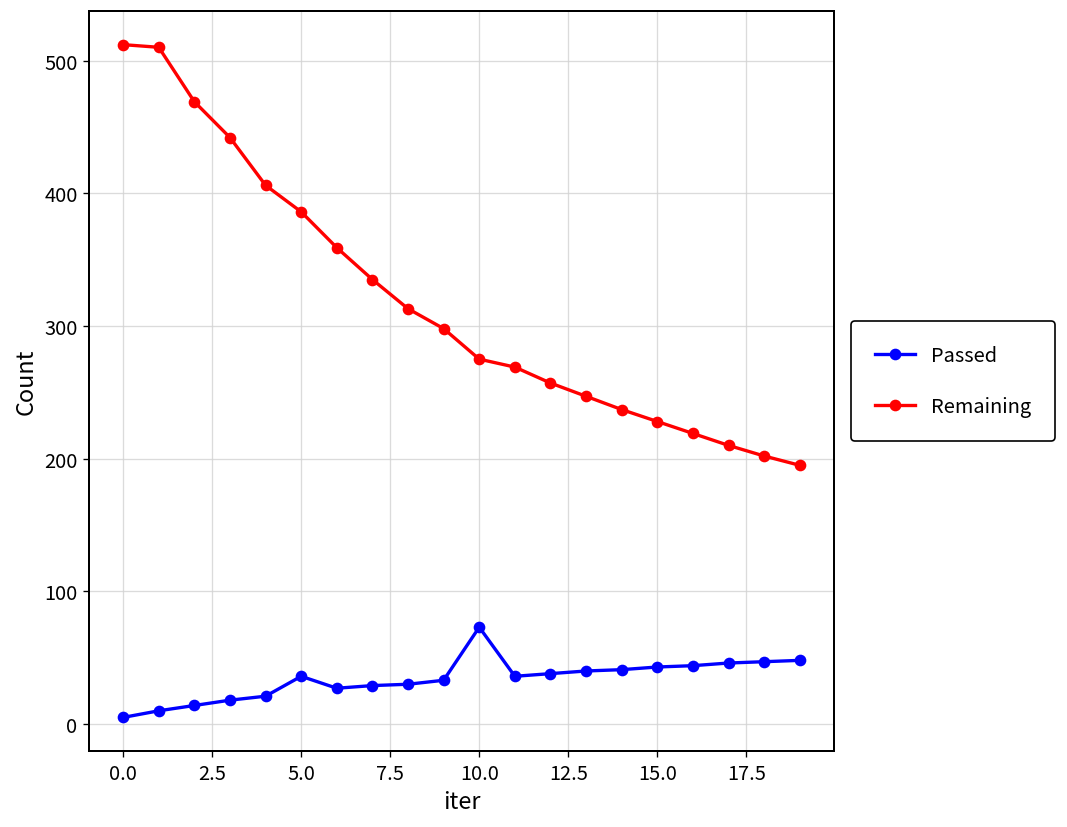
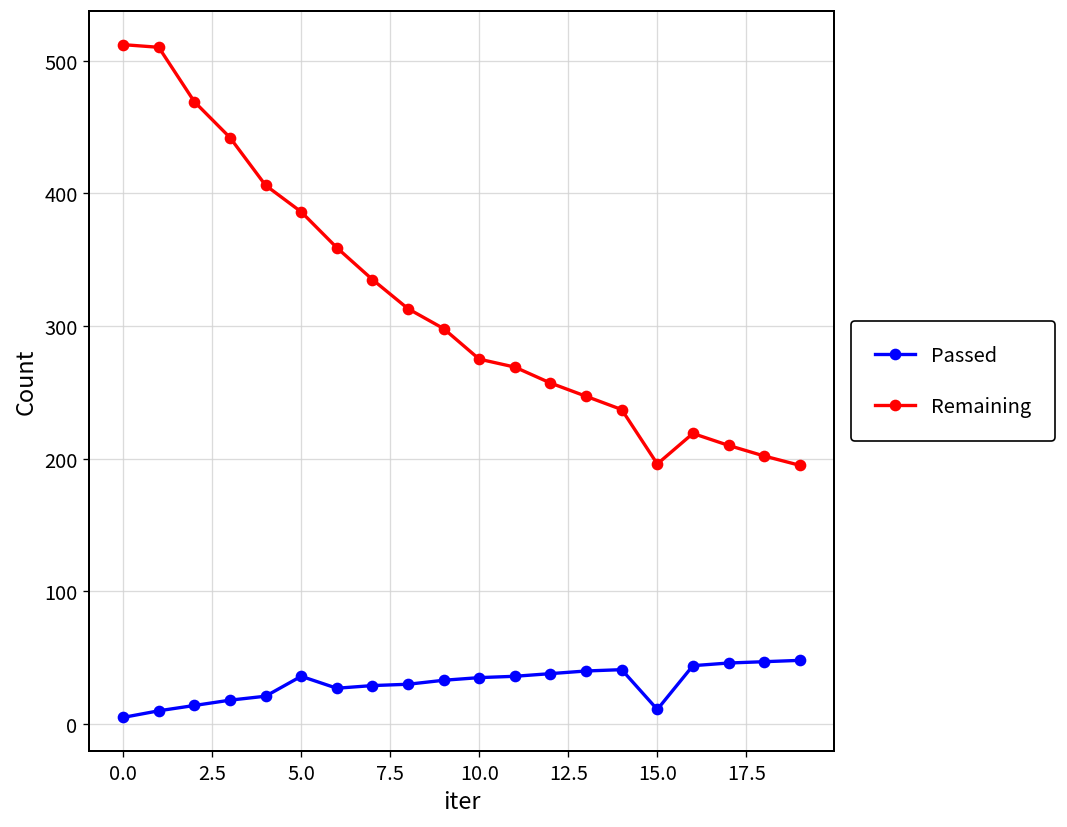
Passed, 10.0: 73 -> 35
Passed, 15.0: 43 -> 11
Remaining, 15.0: 228 -> 196
